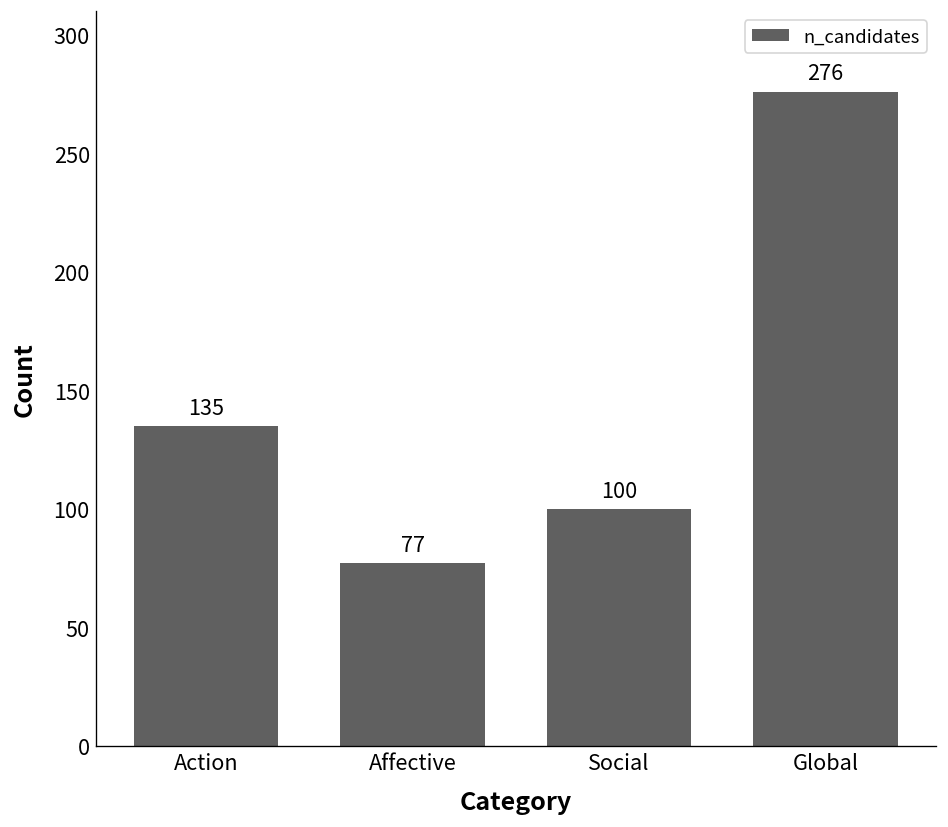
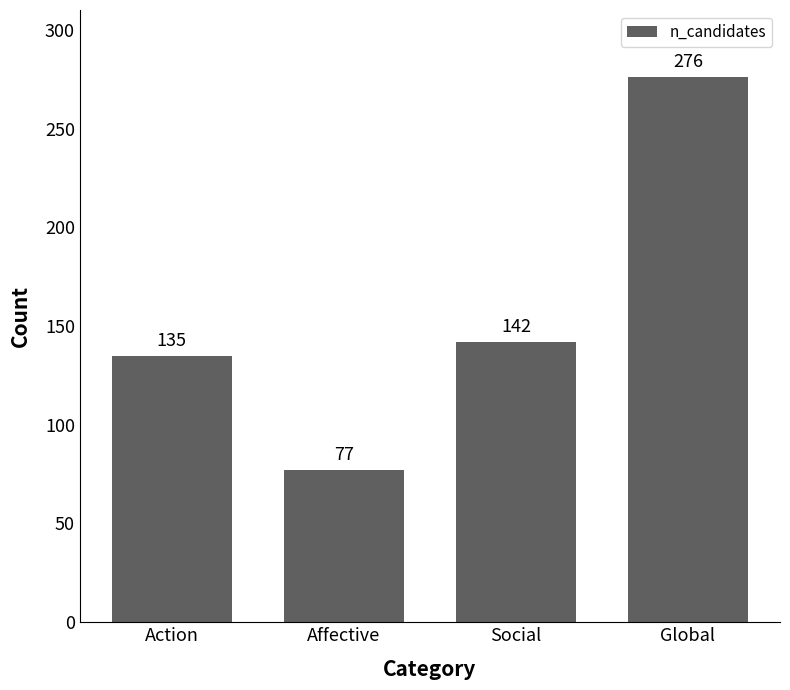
Social: 100 -> 142
